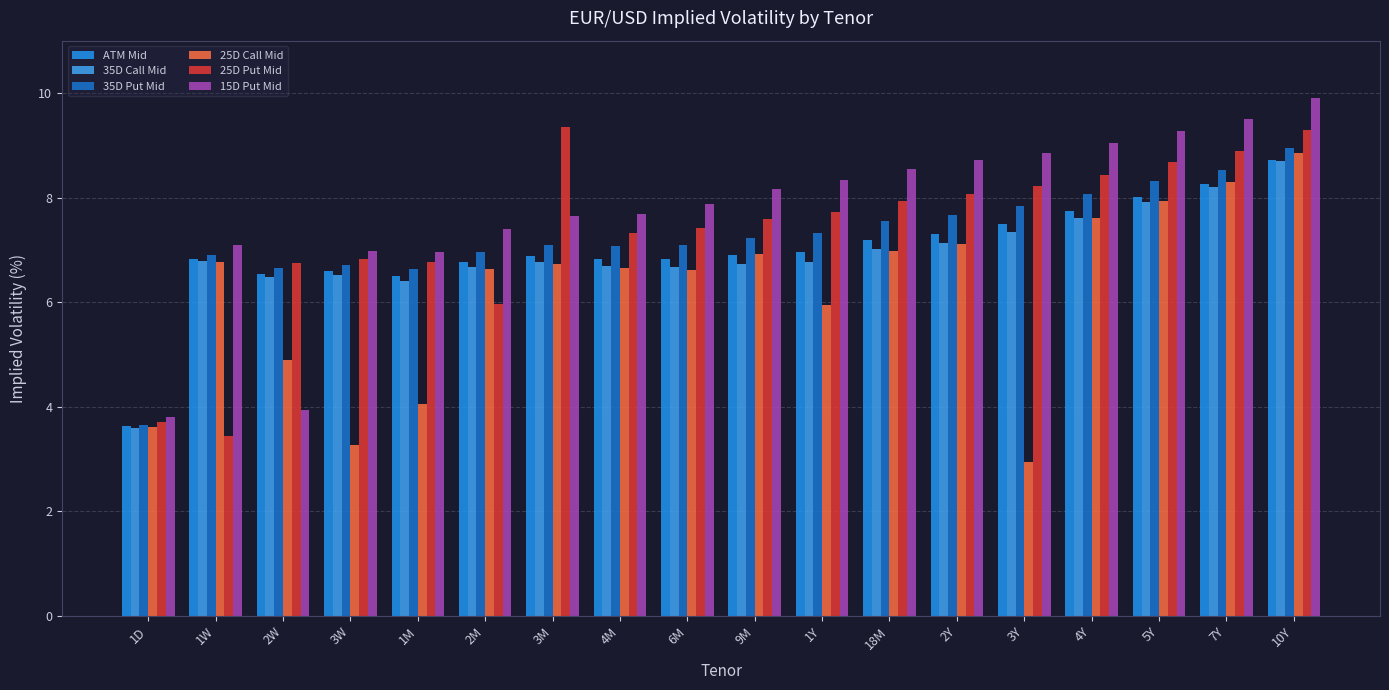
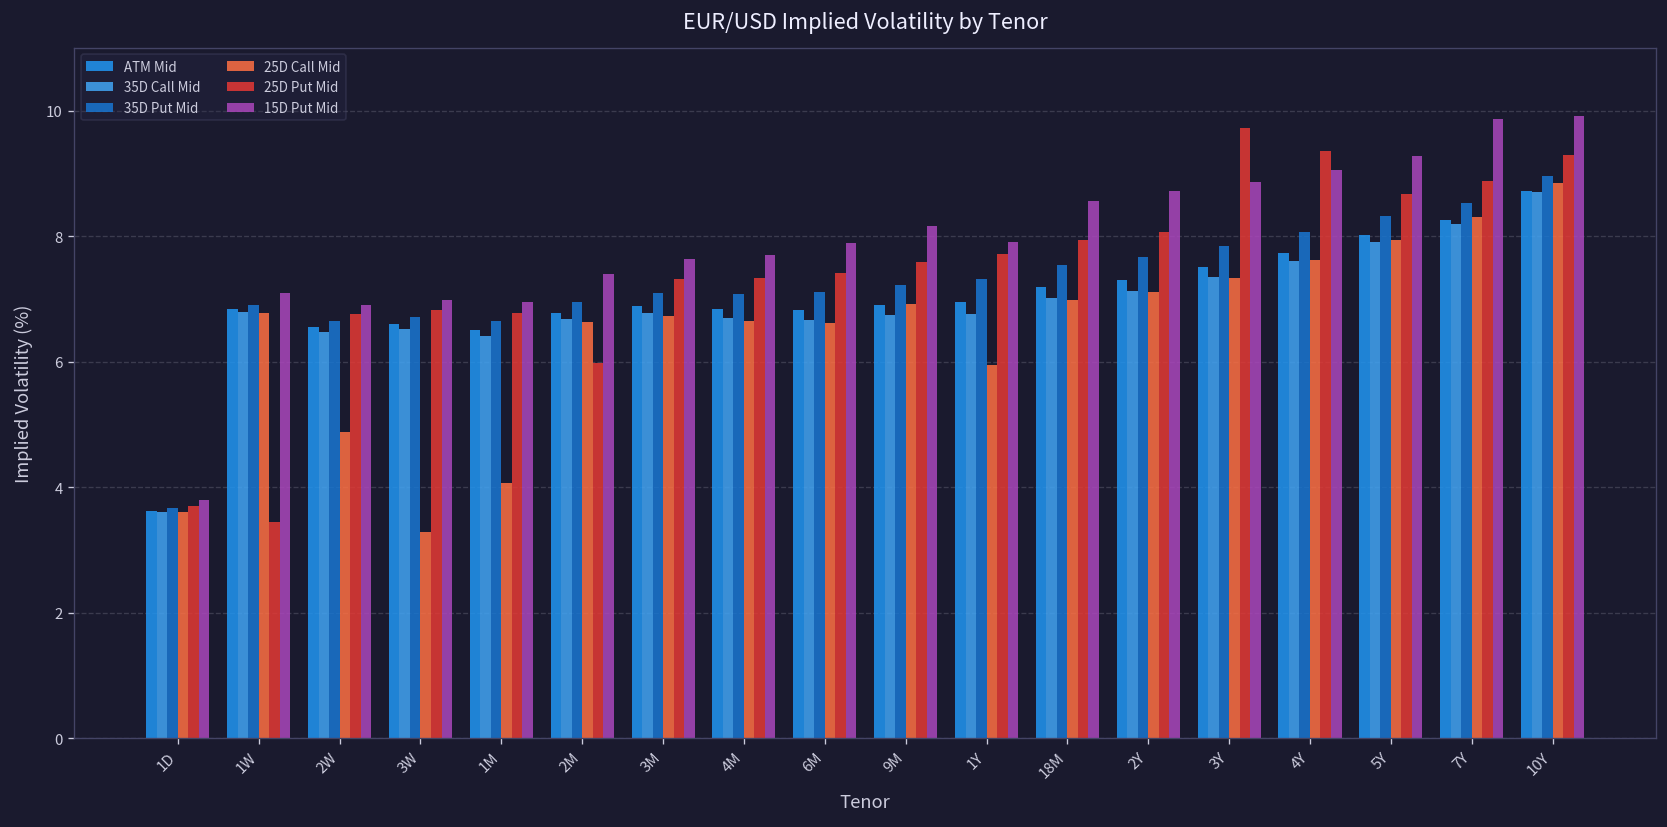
15D Put Mid, 2W: 3.9 -> 6.9
25D Put Mid, 3M: 9.3 -> 7.3
15D Put Mid, 1Y: 8.3 -> 7.9
25D Call Mid, 3Y: 3.0 -> 7.3
25D Put Mid, 3Y: 8.2 -> 9.7
25D Put Mid, 4Y: 8.4 -> 9.4
15D Put Mid, 7Y: 9.5 -> 9.9
